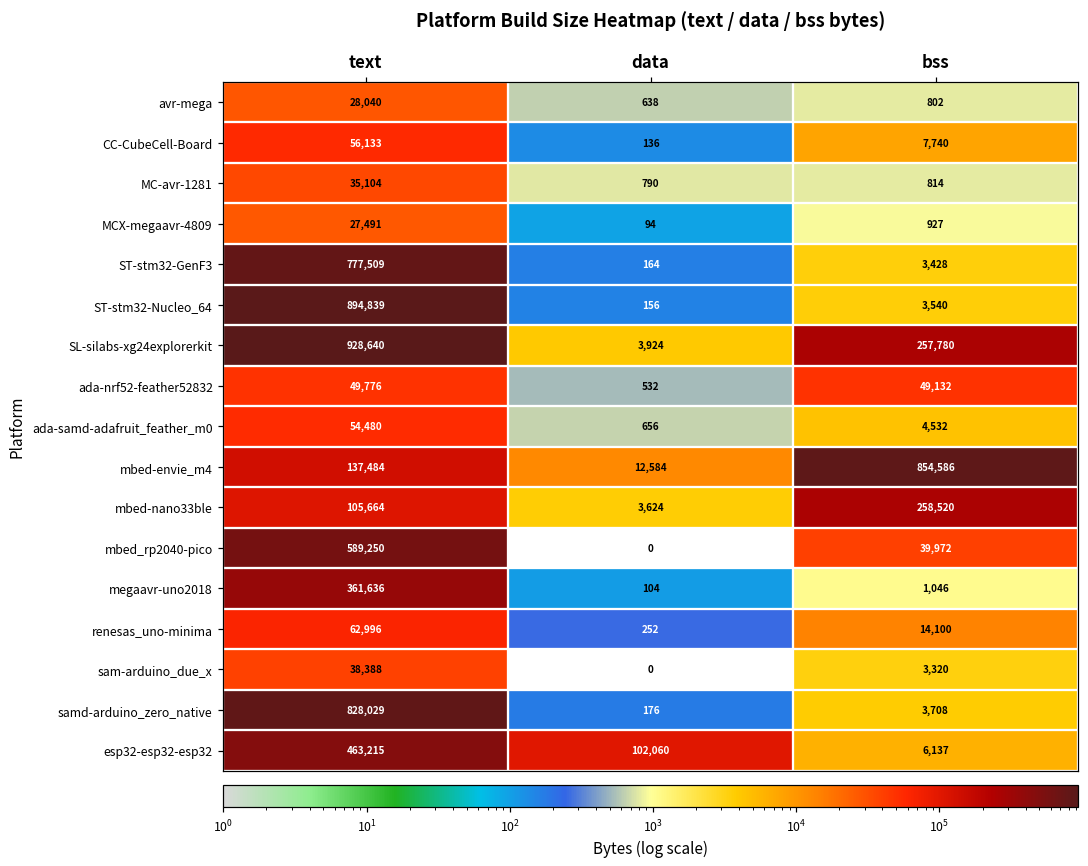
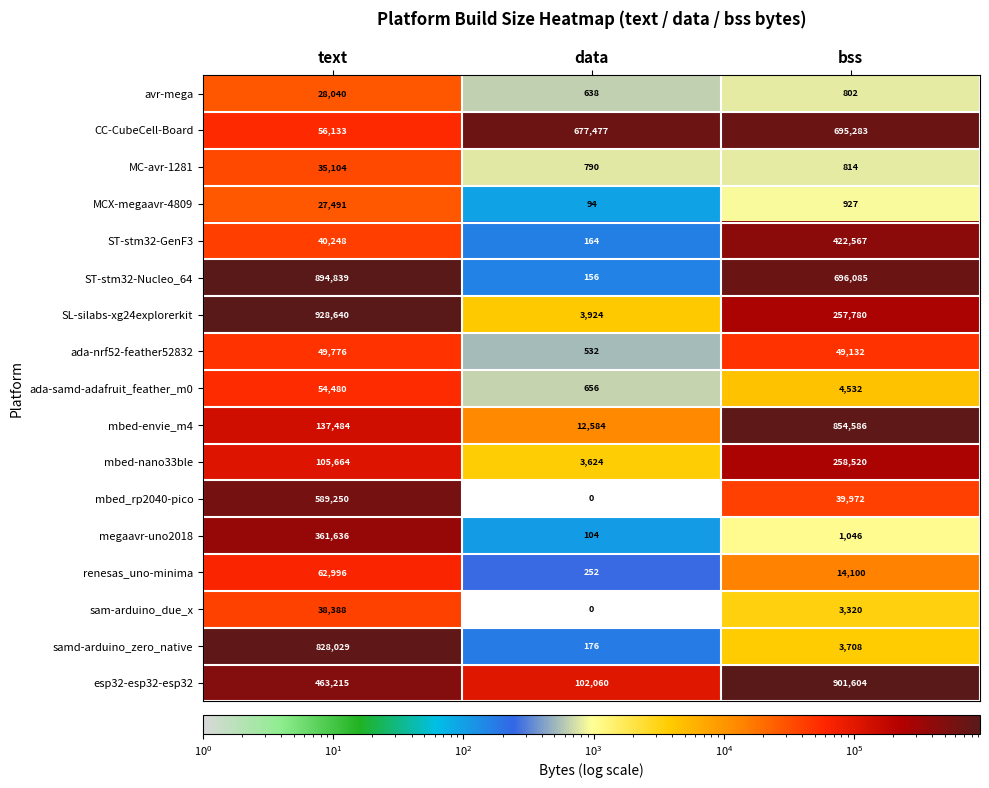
CC-CubeCell-Board, data: 136 -> 677,477
CC-CubeCell-Board, bss: 7,740 -> 695,283
ST-stm32-GenF3, text: 777,509 -> 40,248
ST-stm32-GenF3, bss: 3,428 -> 422,567
ST-stm32-Nucleo_64, bss: 3,540 -> 696,085
esp32-esp32-esp32, bss: 6,137 -> 901,604
